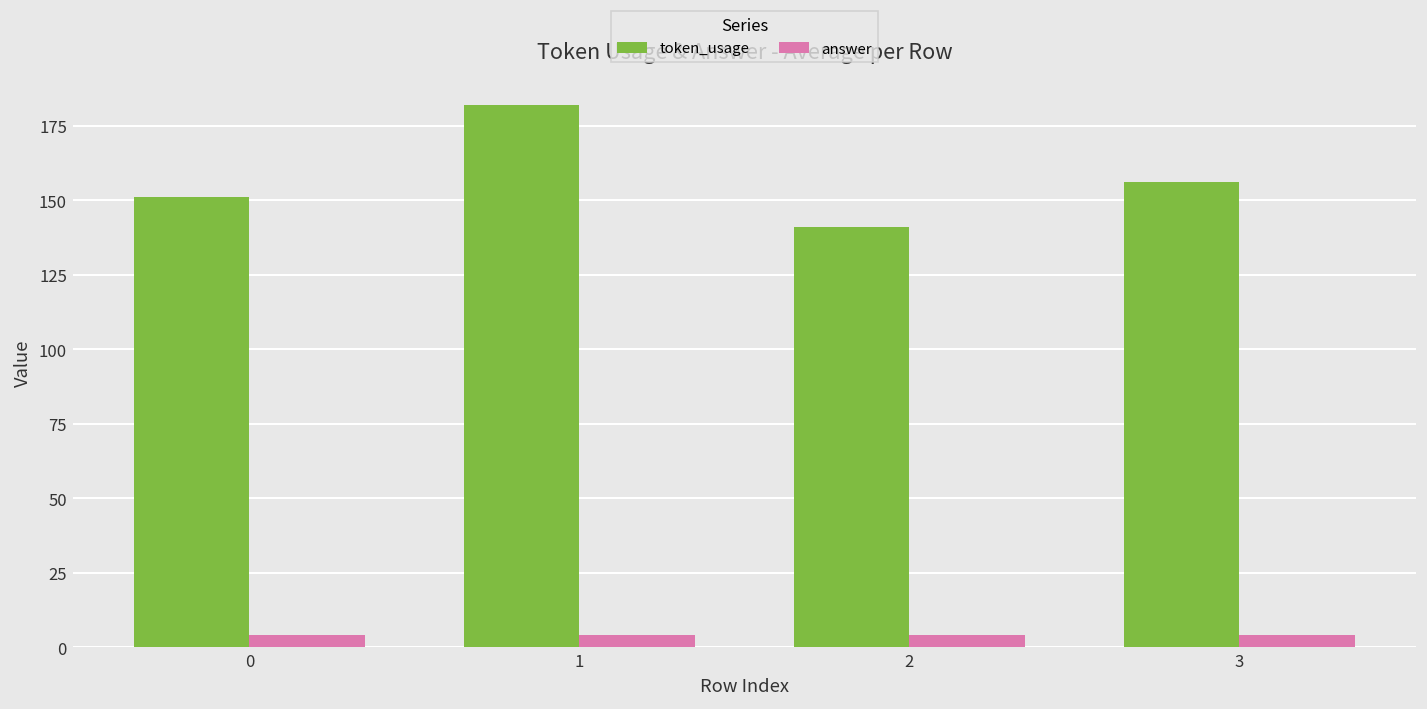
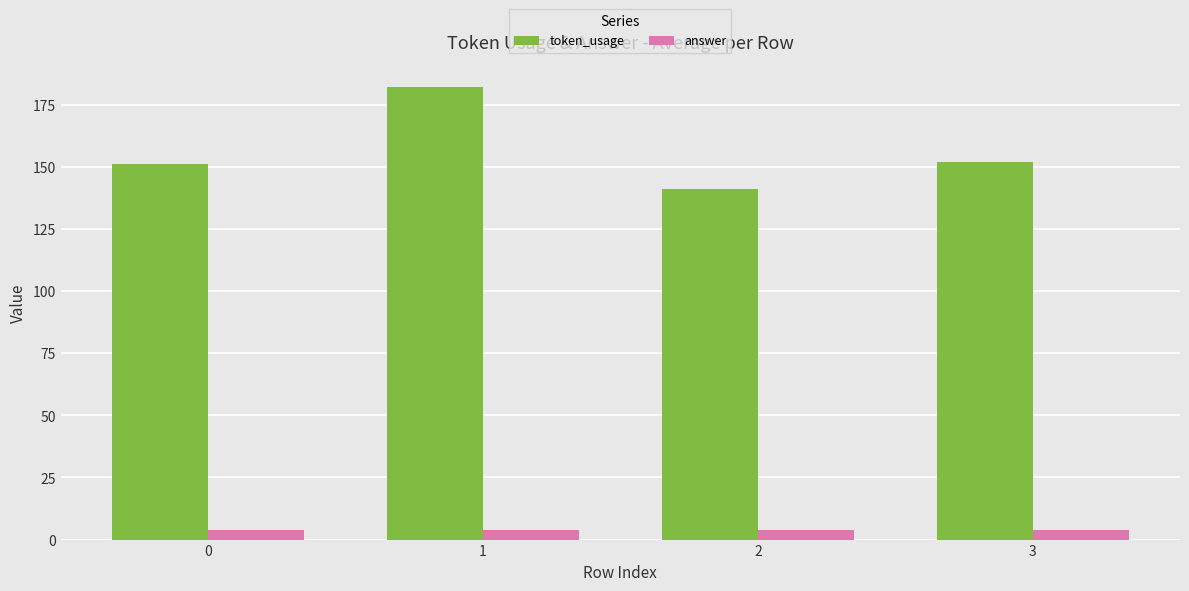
token_usage, 3: 156 -> 152
